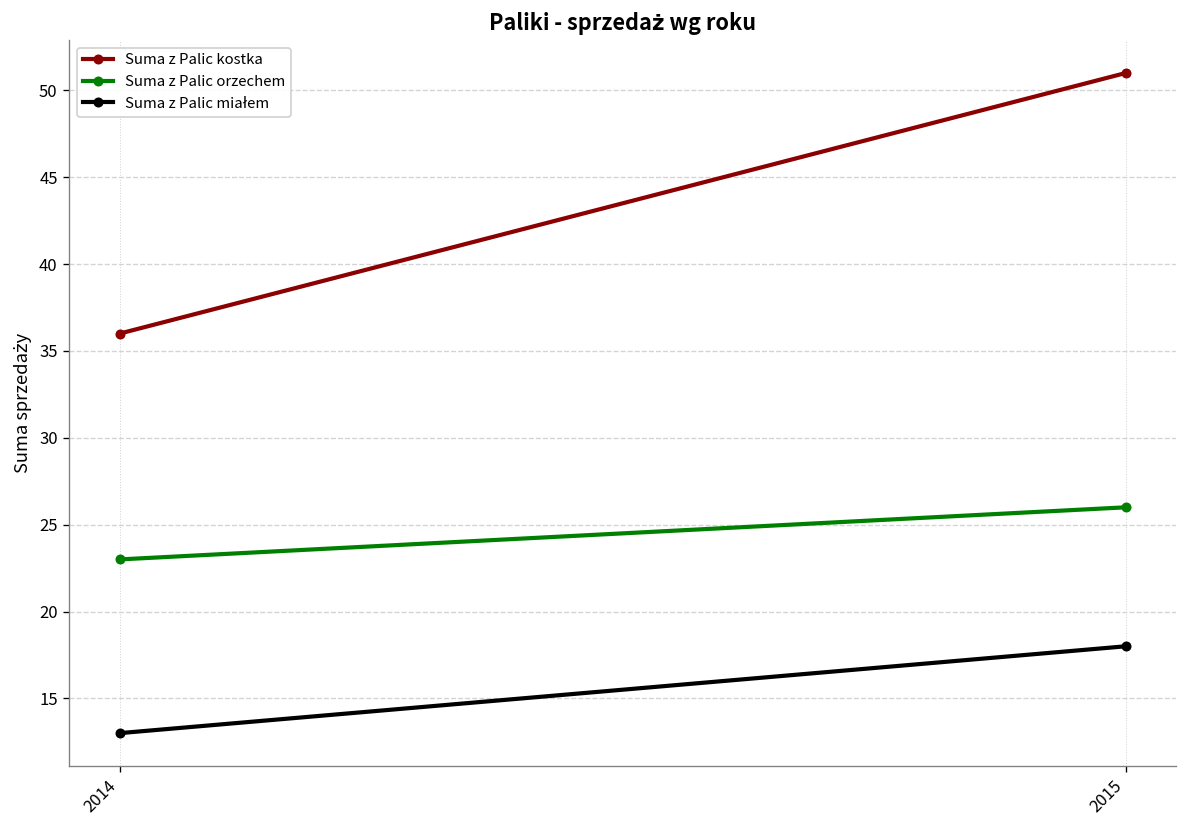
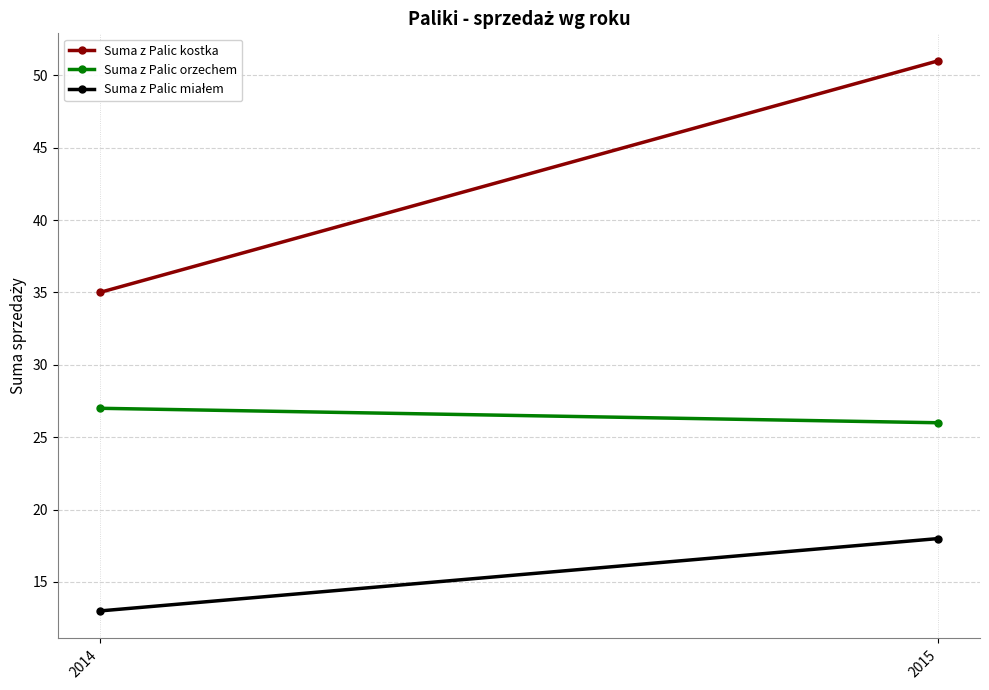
Suma z Palic kostka, 2014: 36 -> 35
Suma z Palic orzechem, 2014: 23 -> 27
